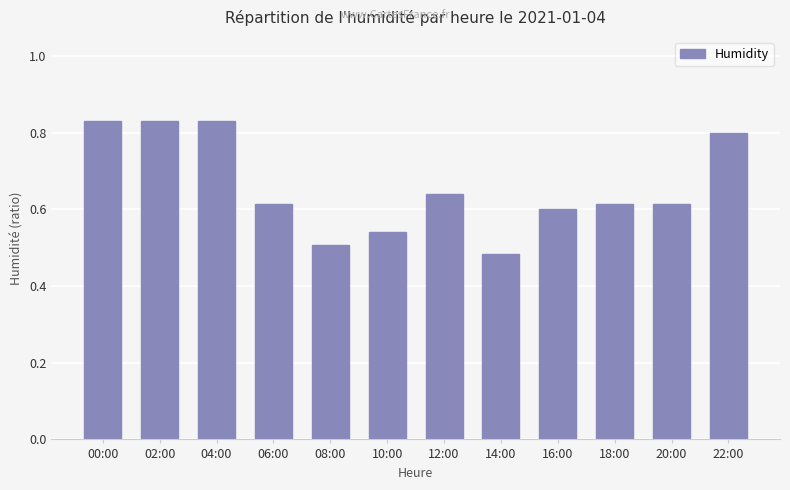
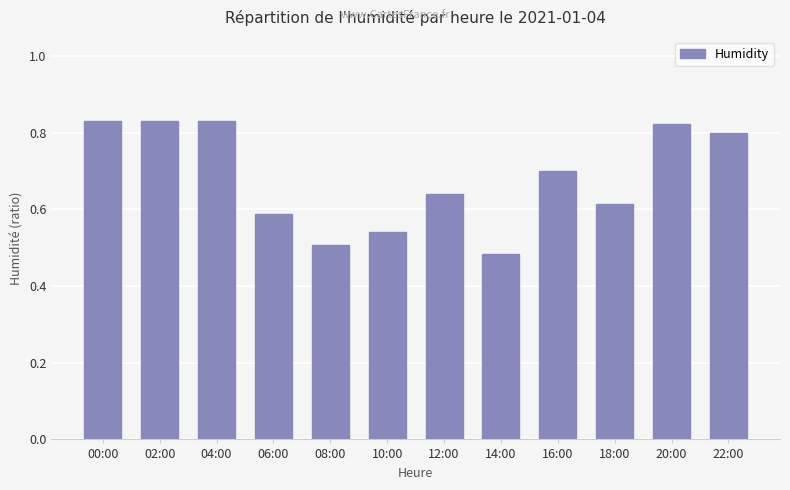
06:00: 0.62 -> 0.59
16:00: 0.6 -> 0.7
20:00: 0.62 -> 0.82
